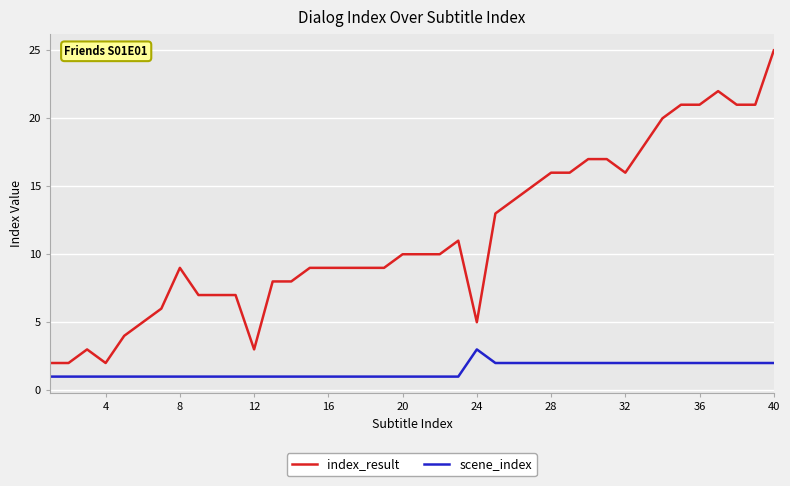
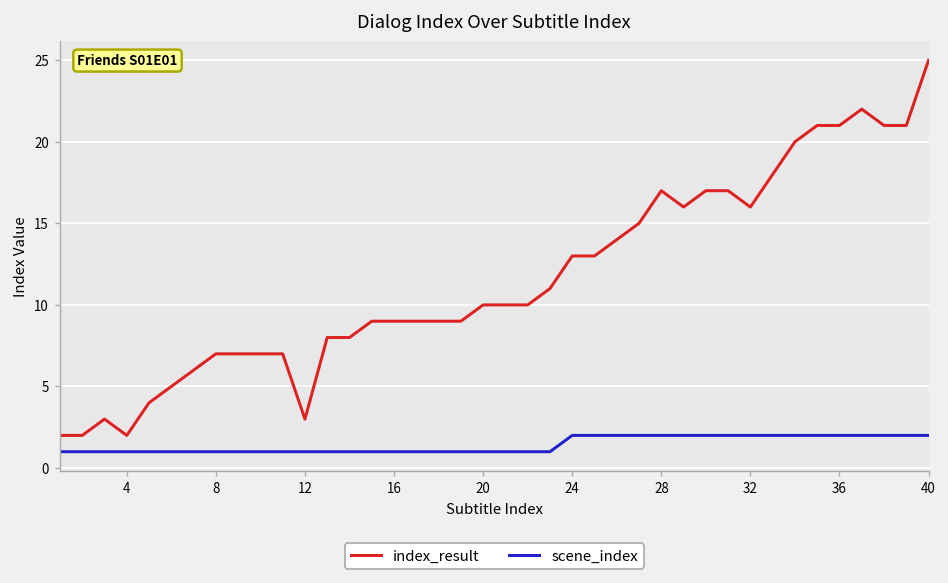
index_result, 8: 9 -> 7
index_result, 24: 5 -> 13
scene_index, 24: 3 -> 2
index_result, 28: 16 -> 17
